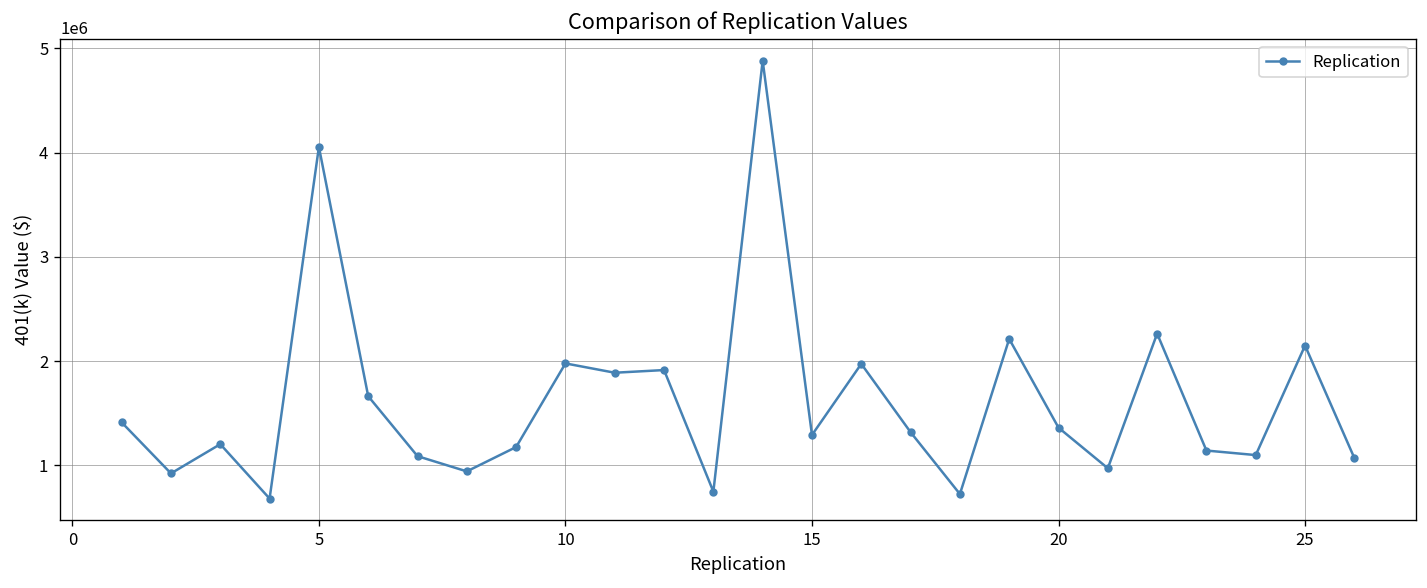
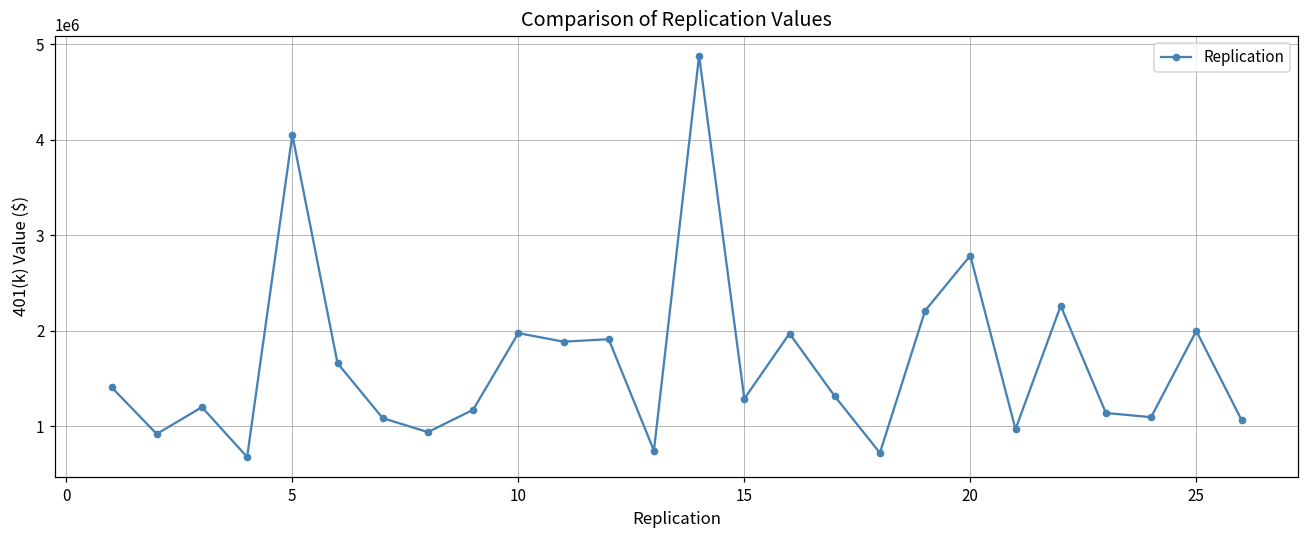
20: 1400000 -> 2800000
25: 2100000 -> 2000000
